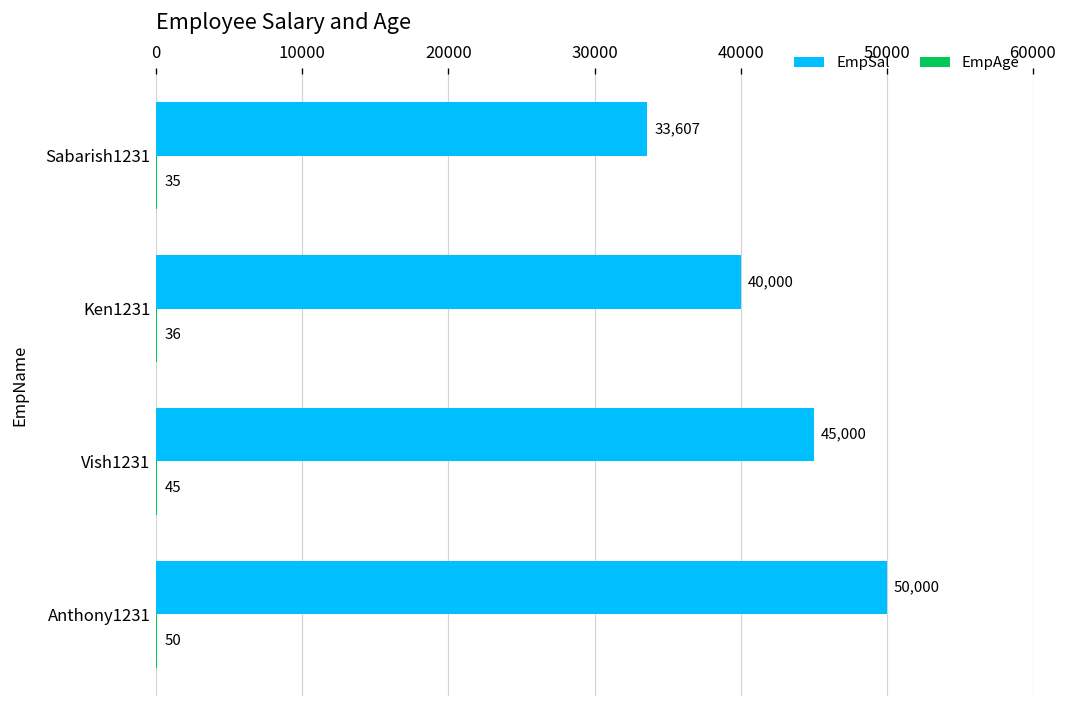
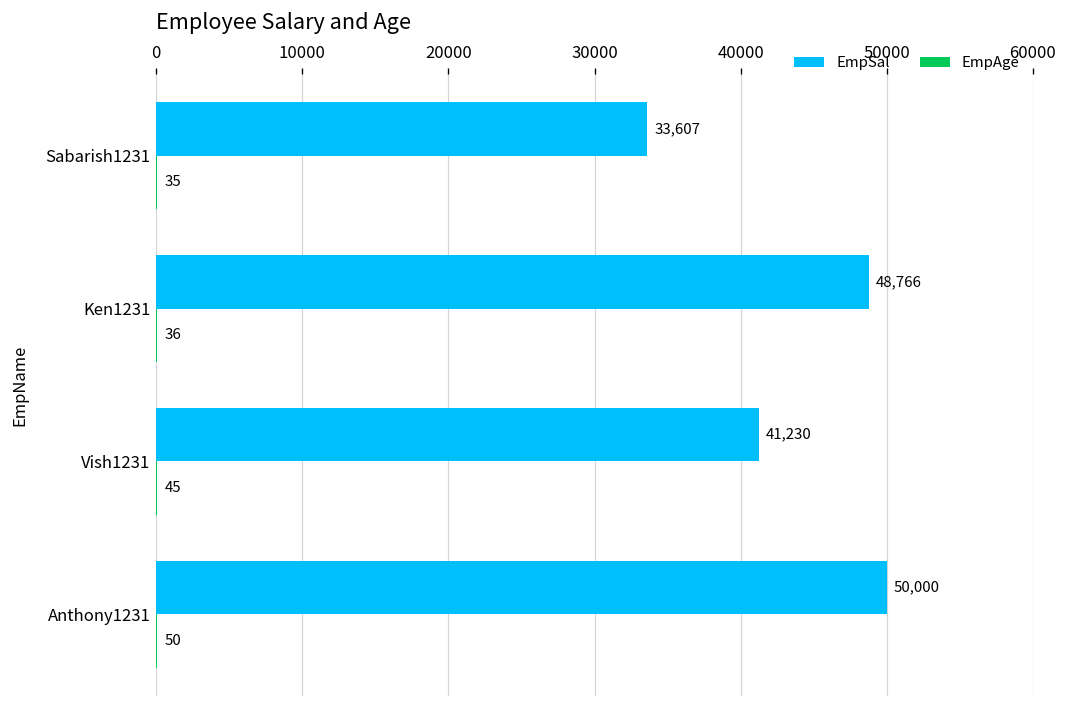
EmpSal, Ken1231: 40,000 -> 48,766
EmpSal, Vish1231: 45,000 -> 41,230
